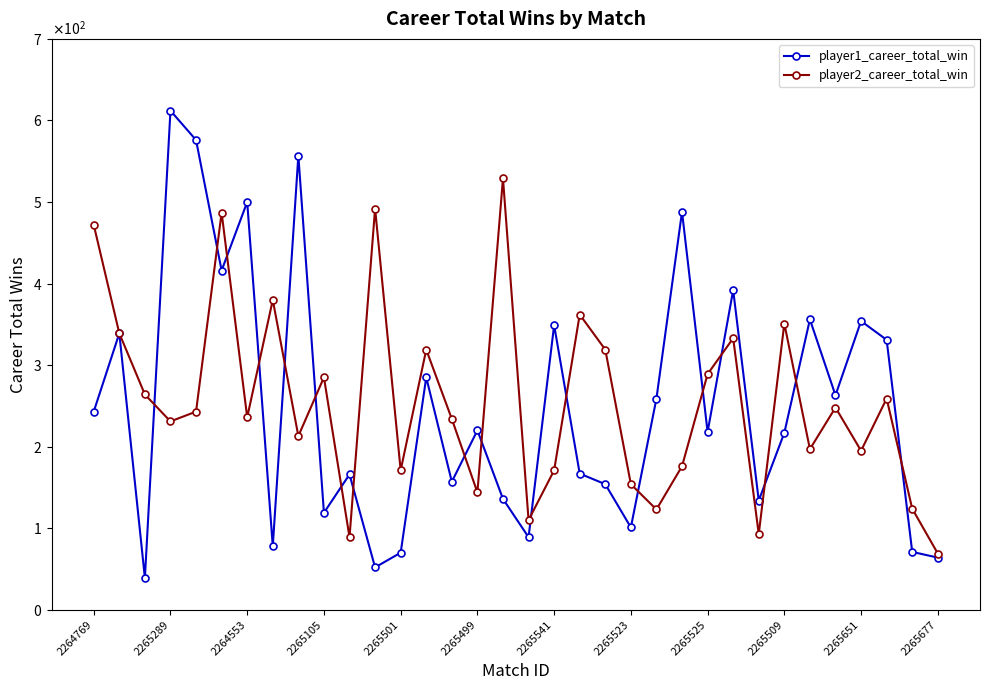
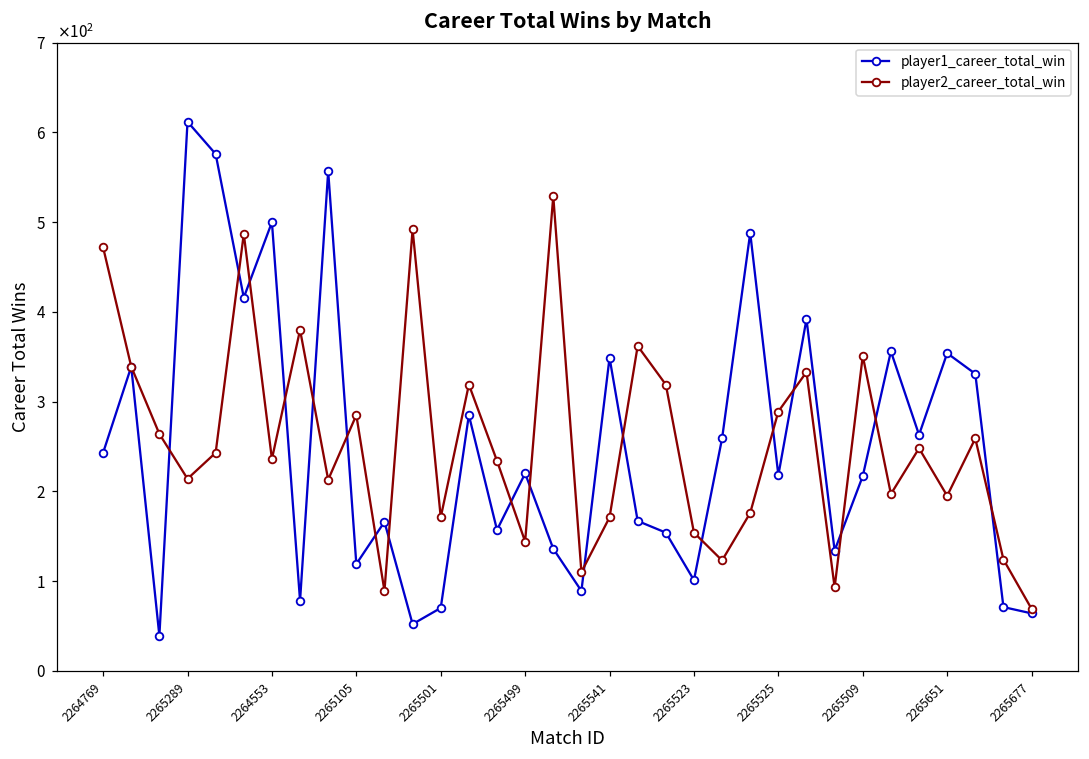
player2_career_total_win, 2265289: 230 -> 210
